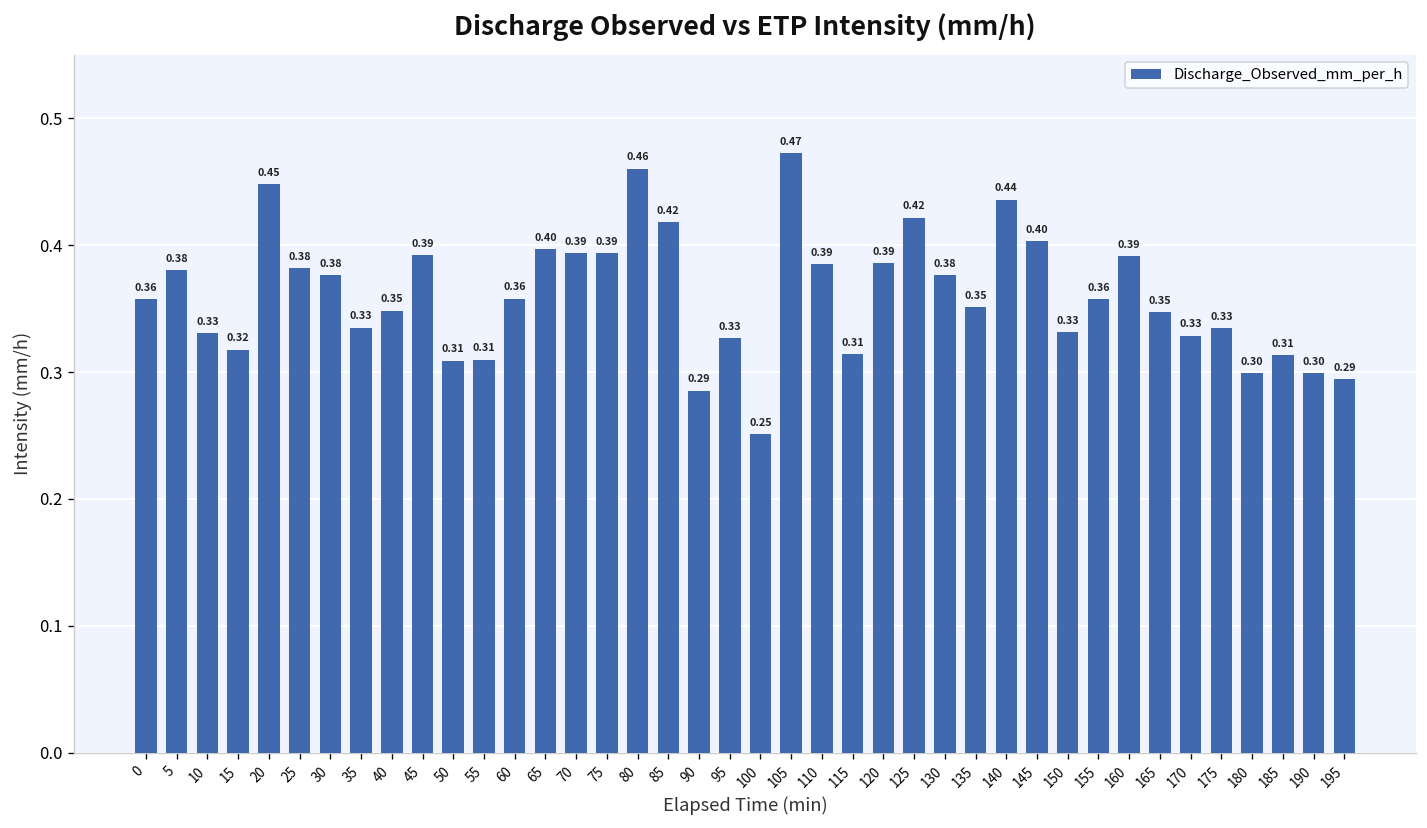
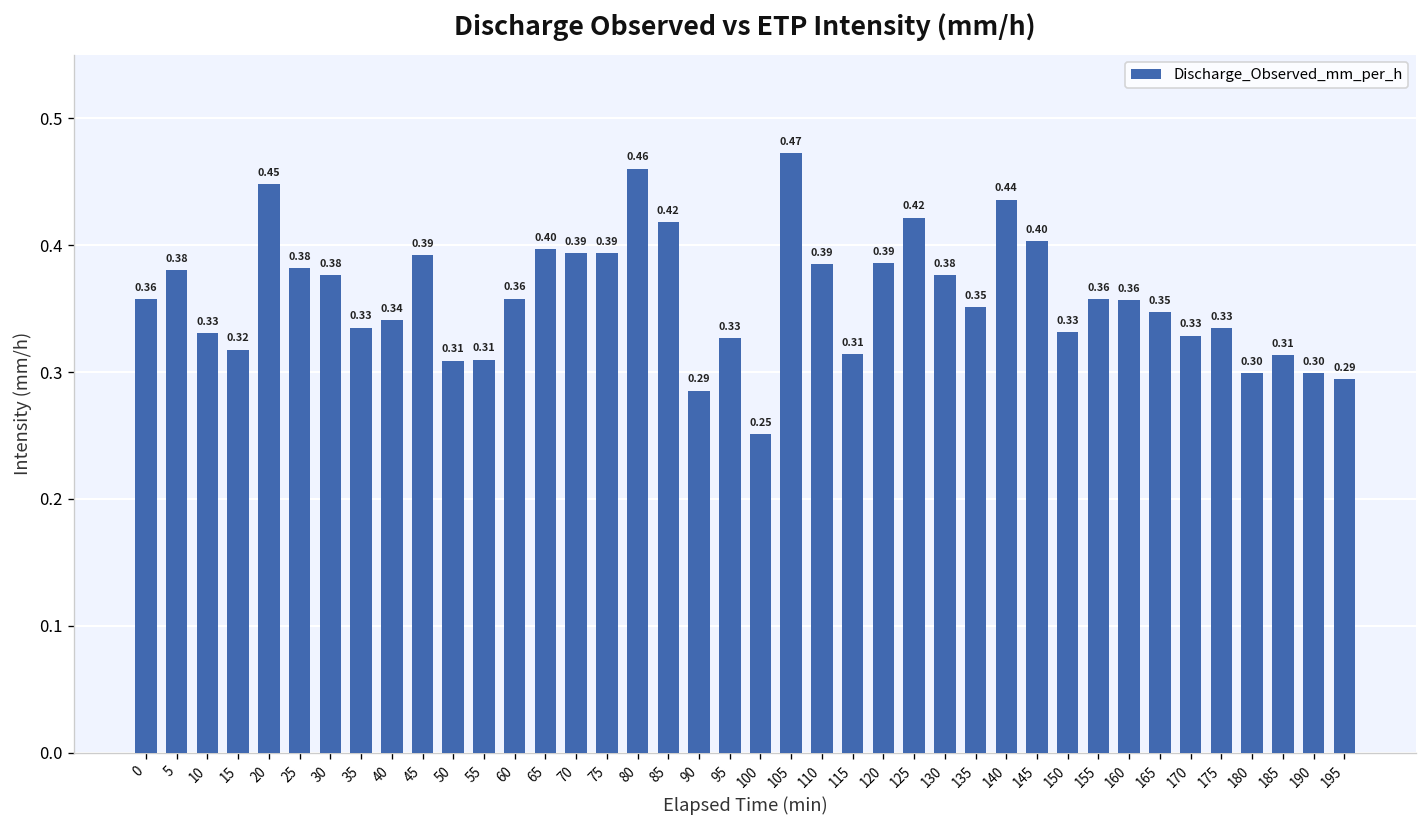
40: 0.35 -> 0.34
160: 0.39 -> 0.36
